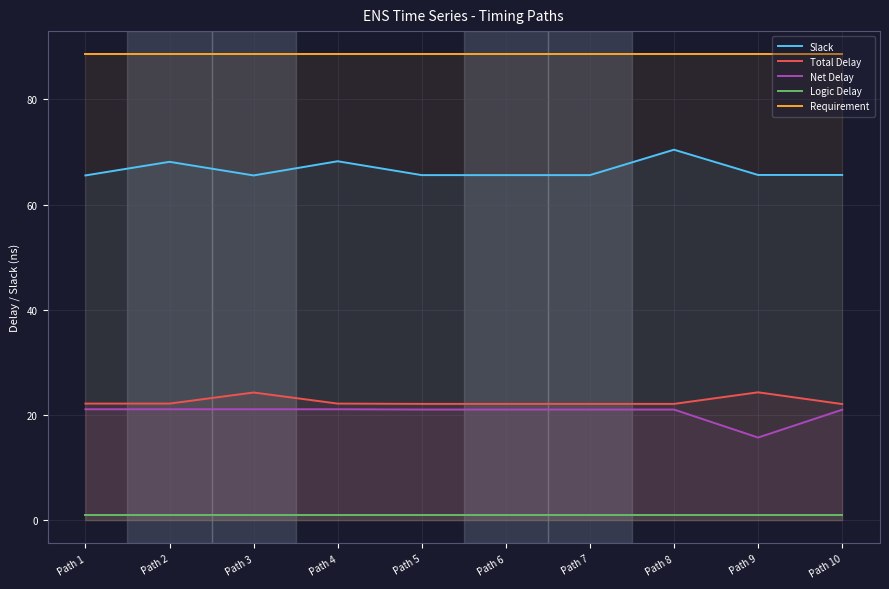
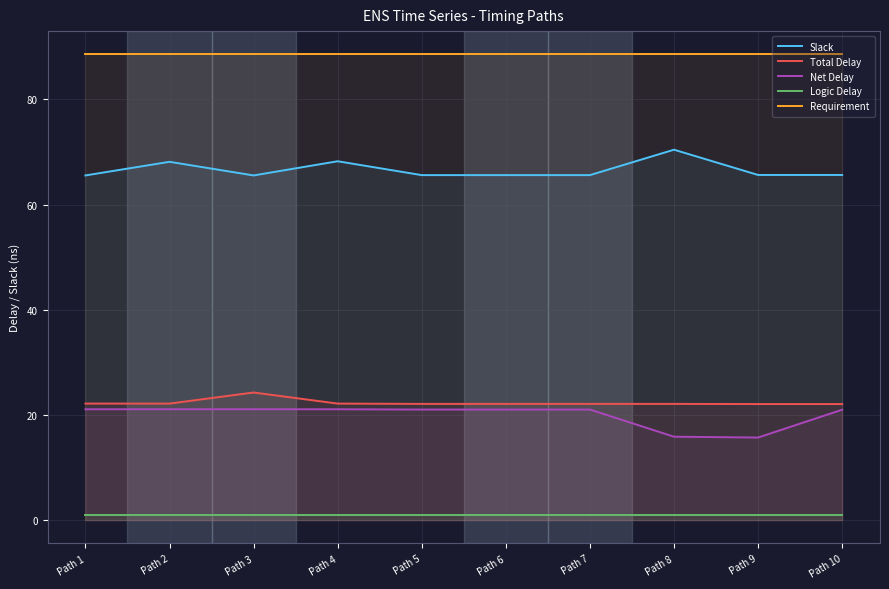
Net Delay, Path 8: 21 -> 16
Total Delay, Path 9: 24 -> 22
